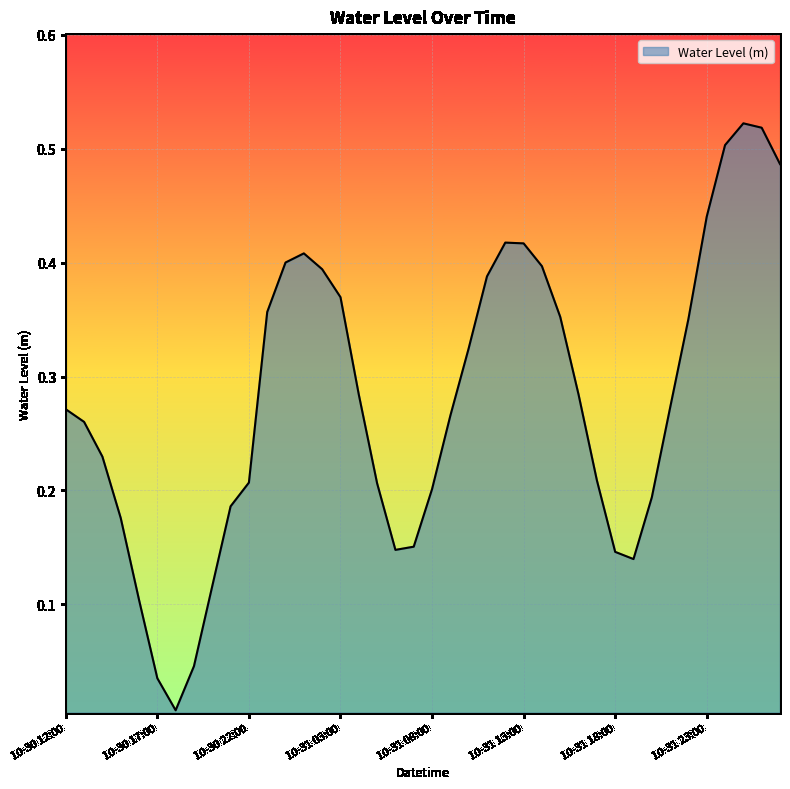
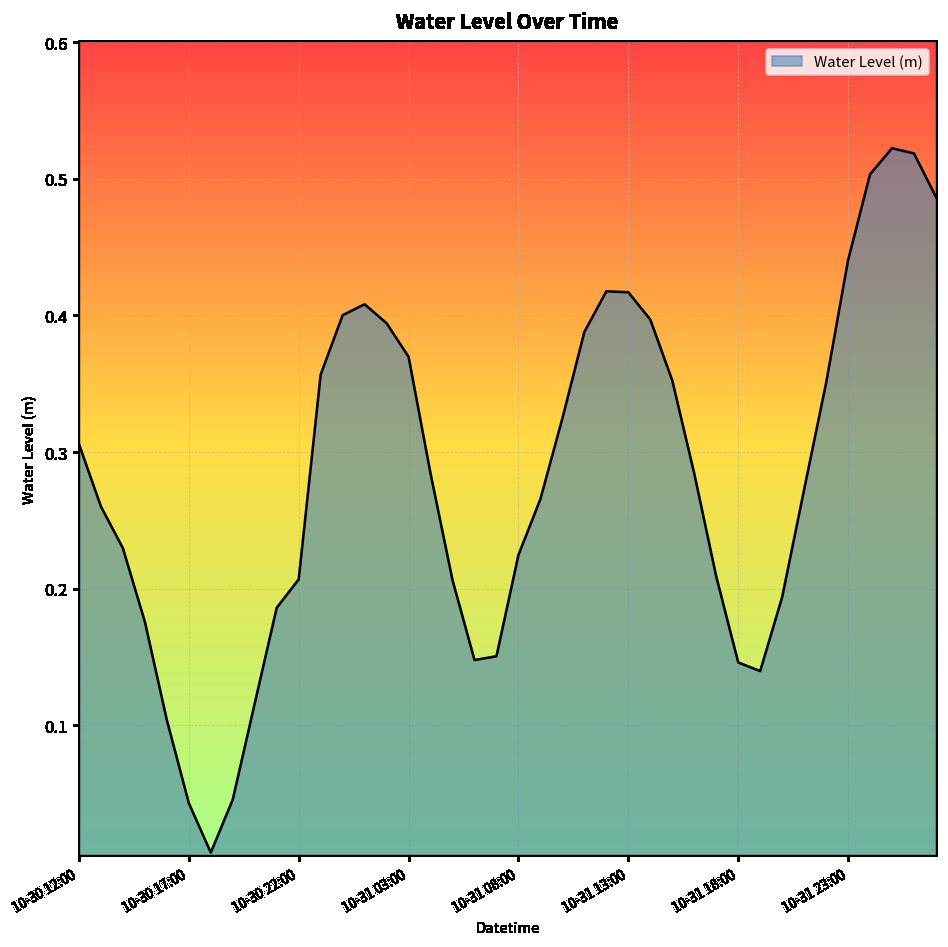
10-30 12:00: 0.271 -> 0.306
10-30 17:00: 0.035 -> 0.043
10-31 08:00: 0.201 -> 0.225
